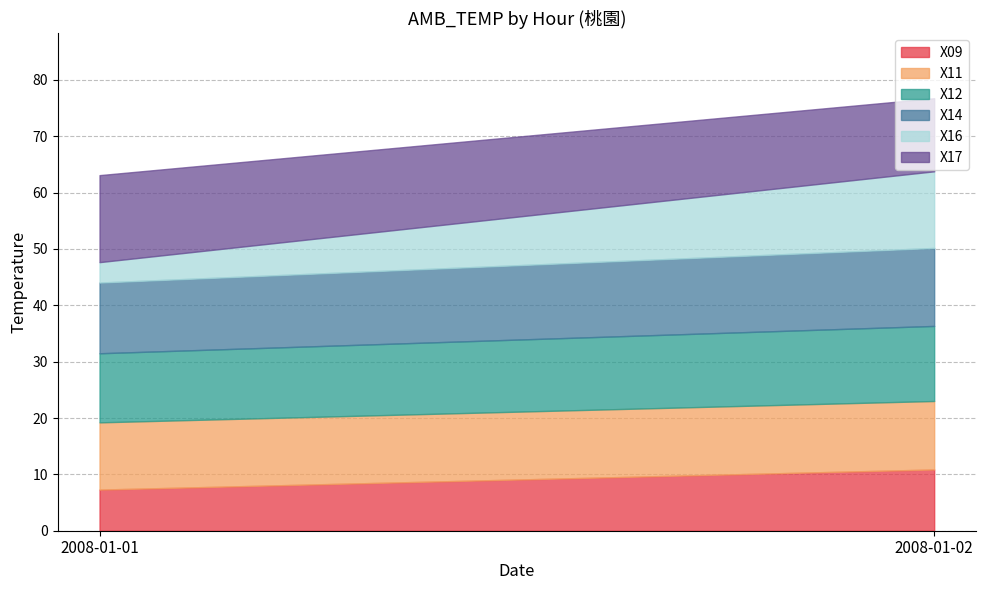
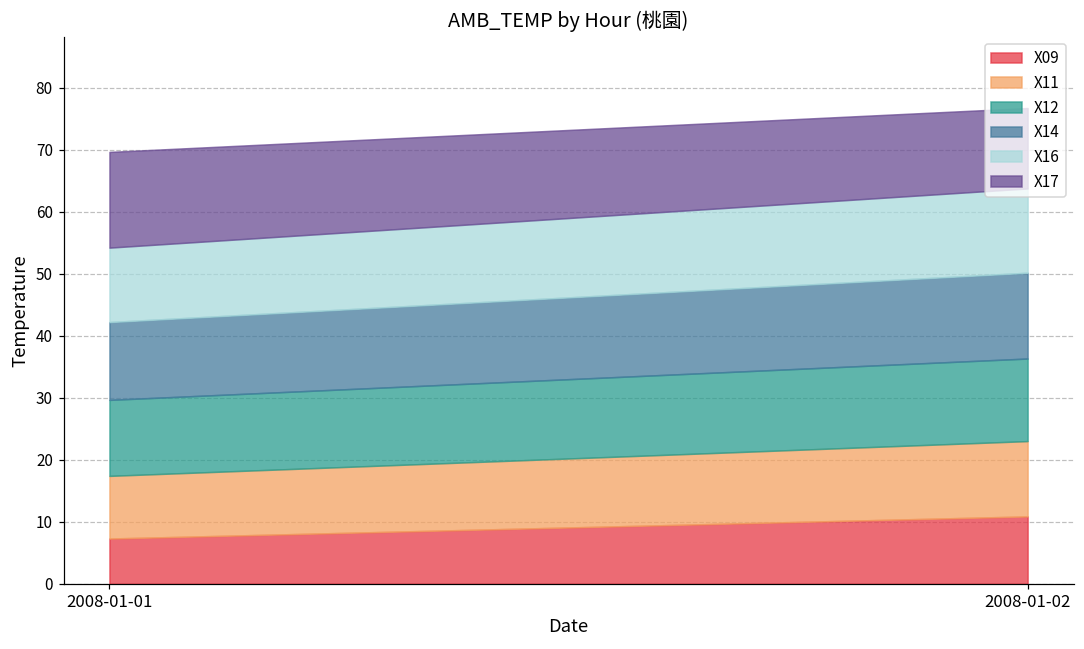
X11, 2008-01-01: 12 -> 10
X16, 2008-01-01: 4 -> 12
